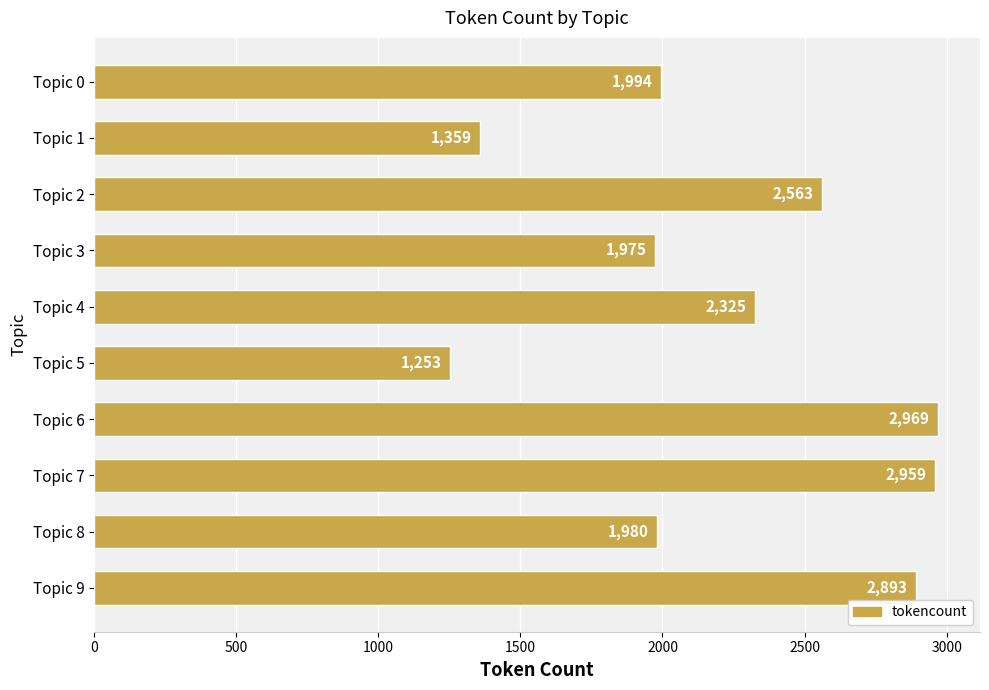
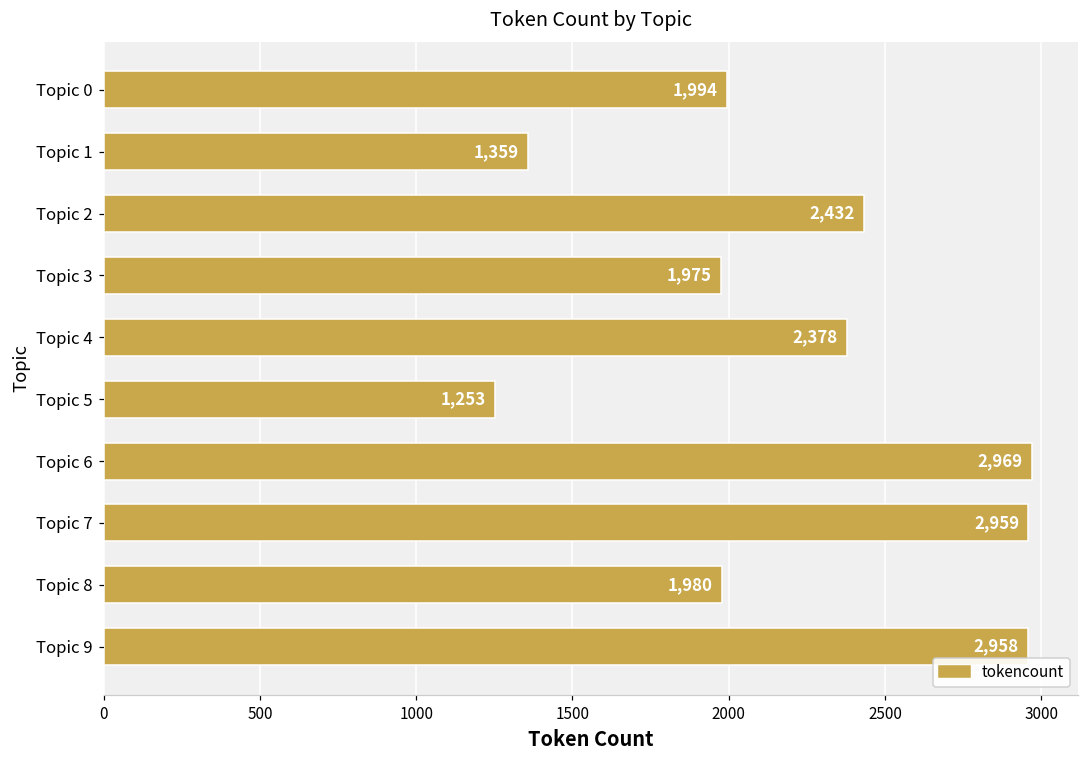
Topic 2: 2,563 -> 2,432
Topic 4: 2,325 -> 2,378
Topic 9: 2,893 -> 2,958
